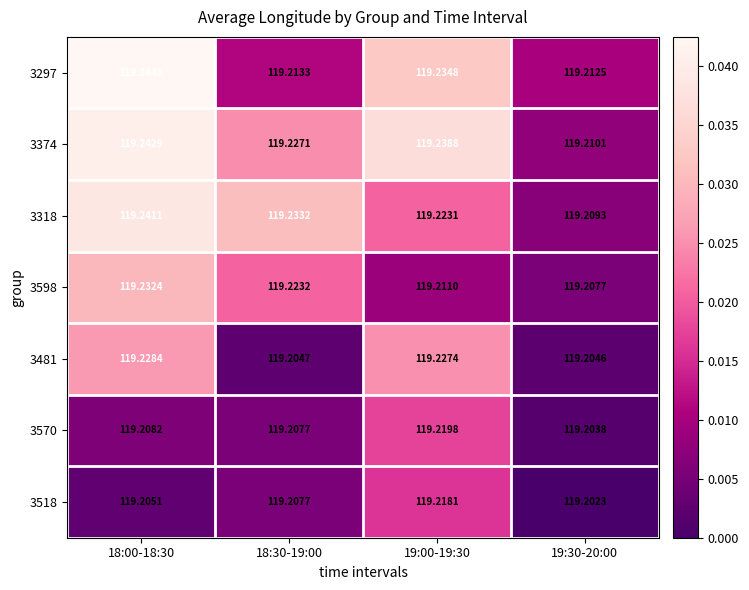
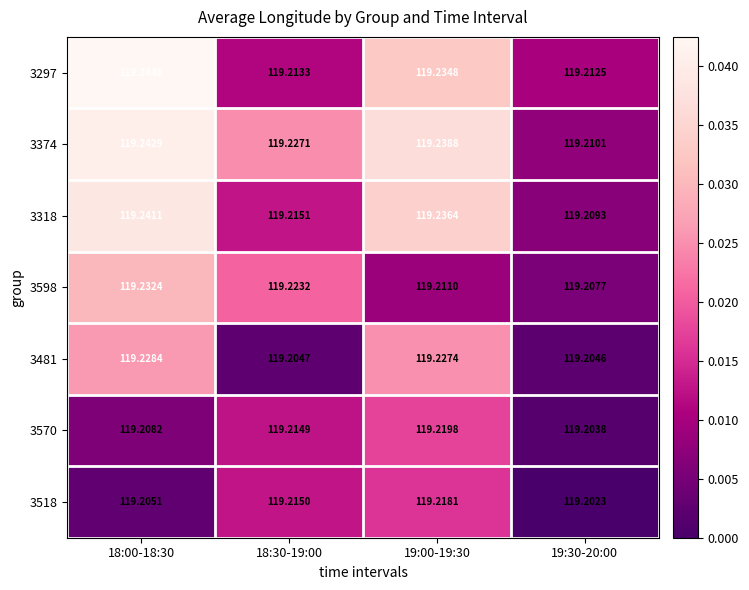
3318, 18:30-19:00: 119.2332 -> 119.2151
3318, 19:00-19:30: 119.2231 -> 119.2364
3570, 18:30-19:00: 119.2077 -> 119.2149
3518, 18:30-19:00: 119.2077 -> 119.2150
